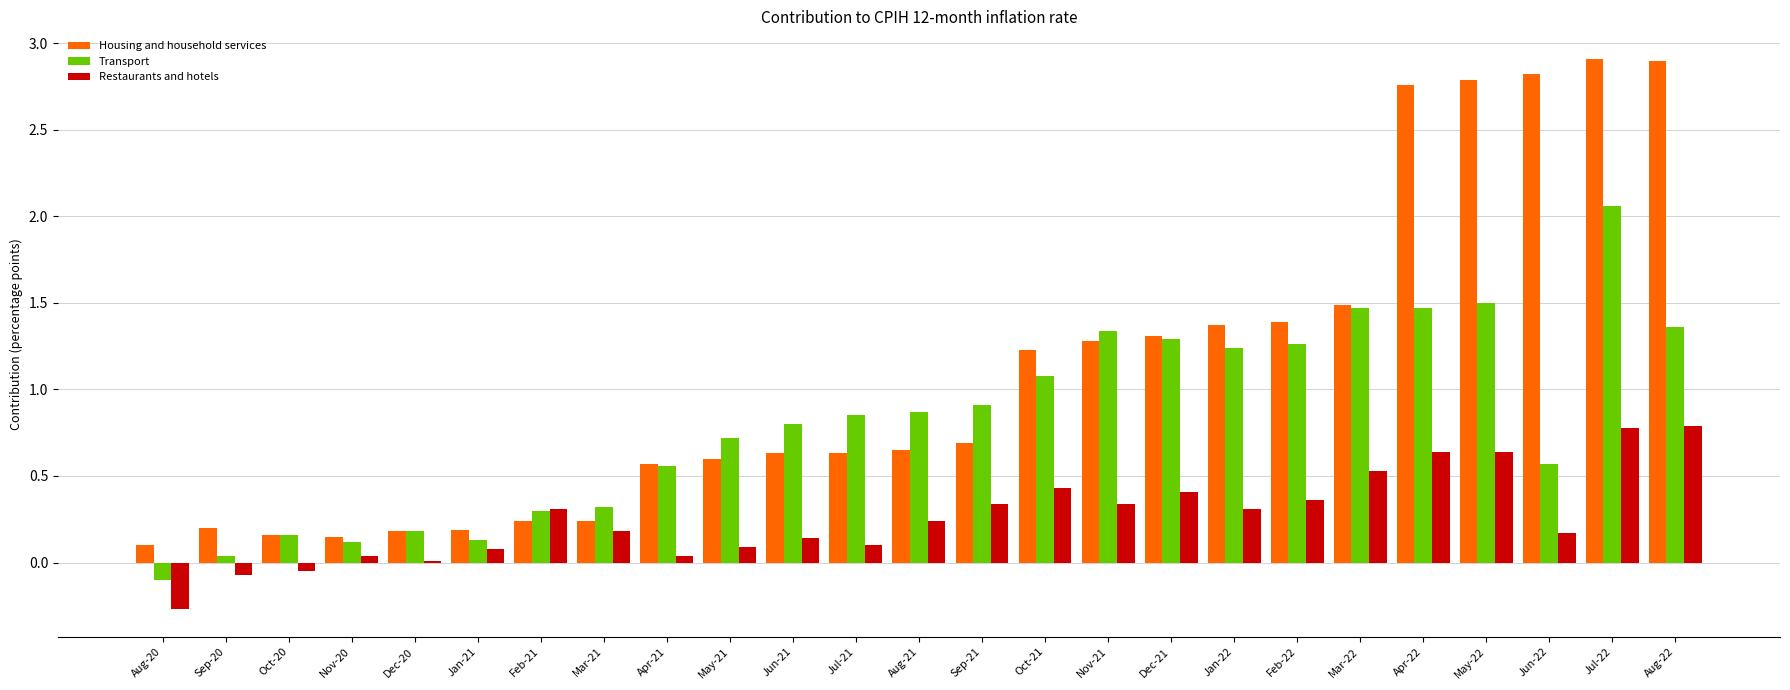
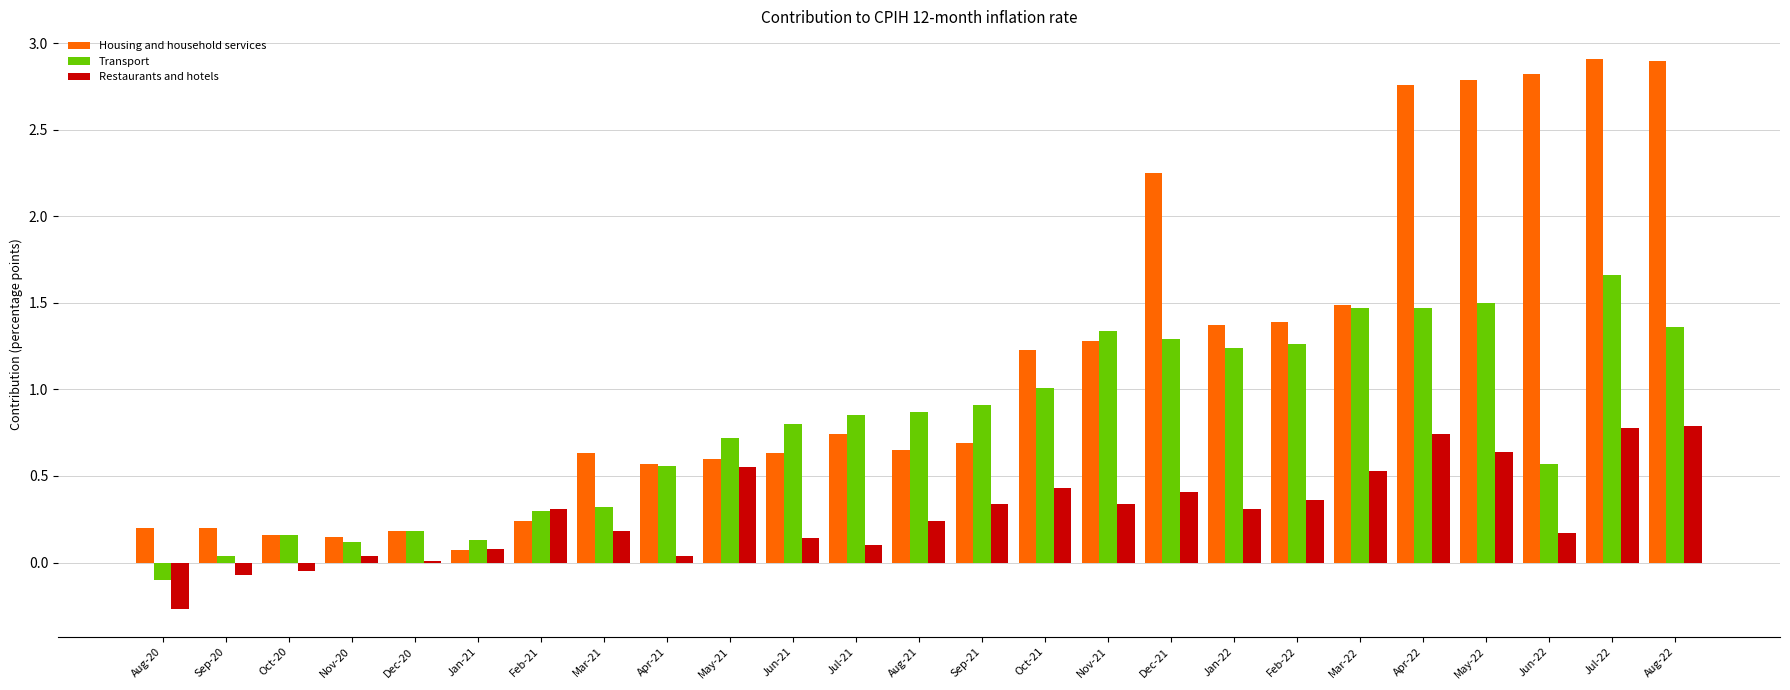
Housing and household services, Aug-20: 0.1 -> 0.2
Housing and household services, Jan-21: 0.19 -> 0.07
Housing and household services, Mar-21: 0.24 -> 0.63
Restaurants and hotels, May-21: 0.09 -> 0.55
Housing and household services, Jul-21: 0.63 -> 0.74
Transport, Oct-21: 1.08 -> 1.01
Housing and household services, Dec-21: 1.31 -> 2.25
Restaurants and hotels, Apr-22: 0.64 -> 0.74
Transport, Jul-22: 2.06 -> 1.66
